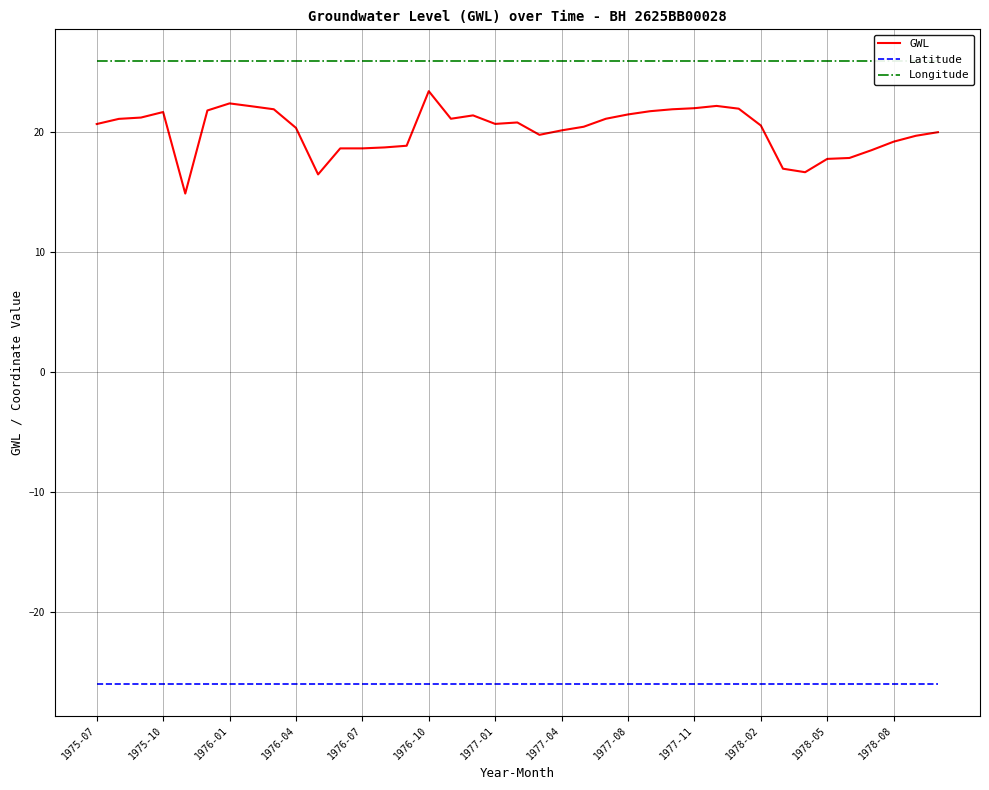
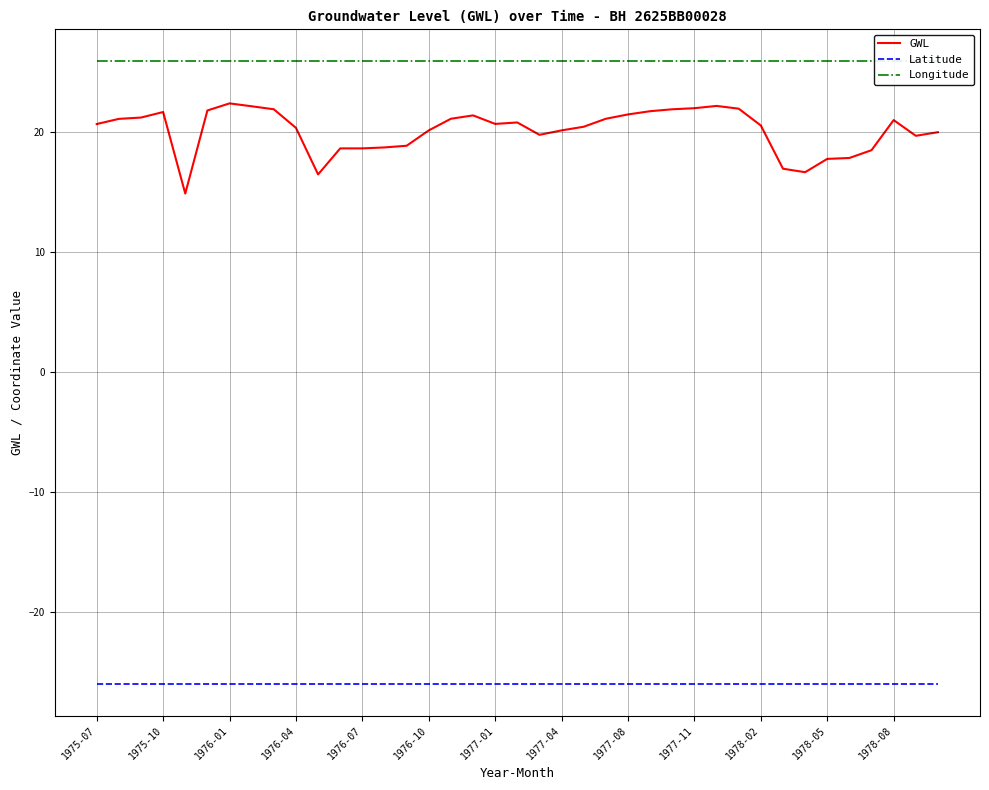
GWL, 1976-10: 23.4 -> 20.2
GWL, 1978-08: 19.2 -> 21.0
